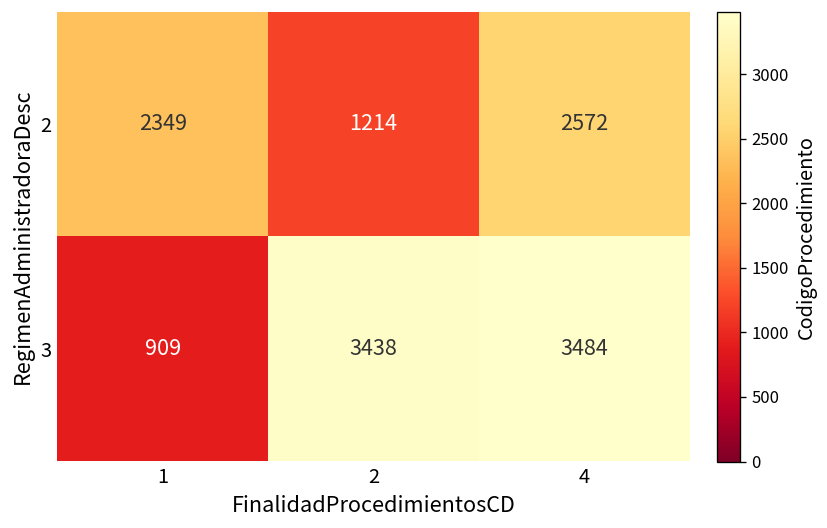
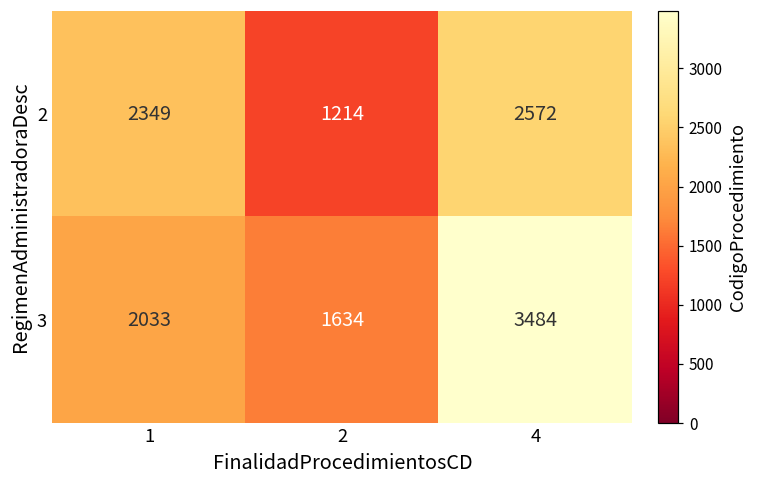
3, 1: 909 -> 2033
3, 2: 3438 -> 1634
